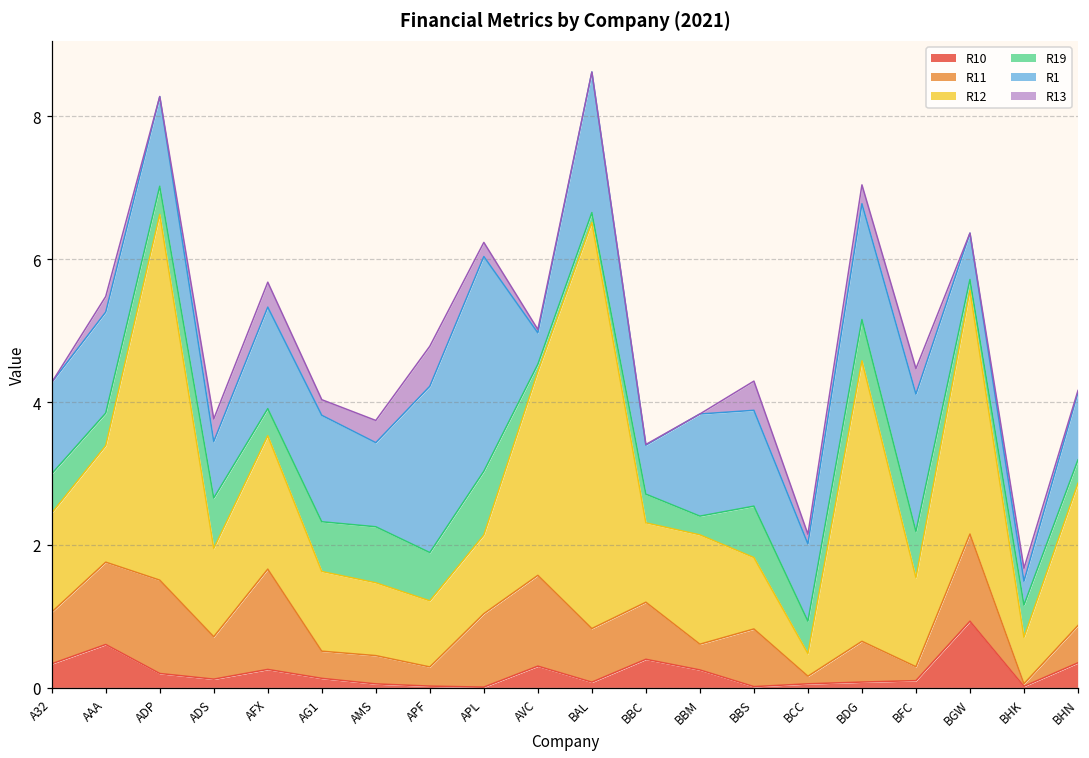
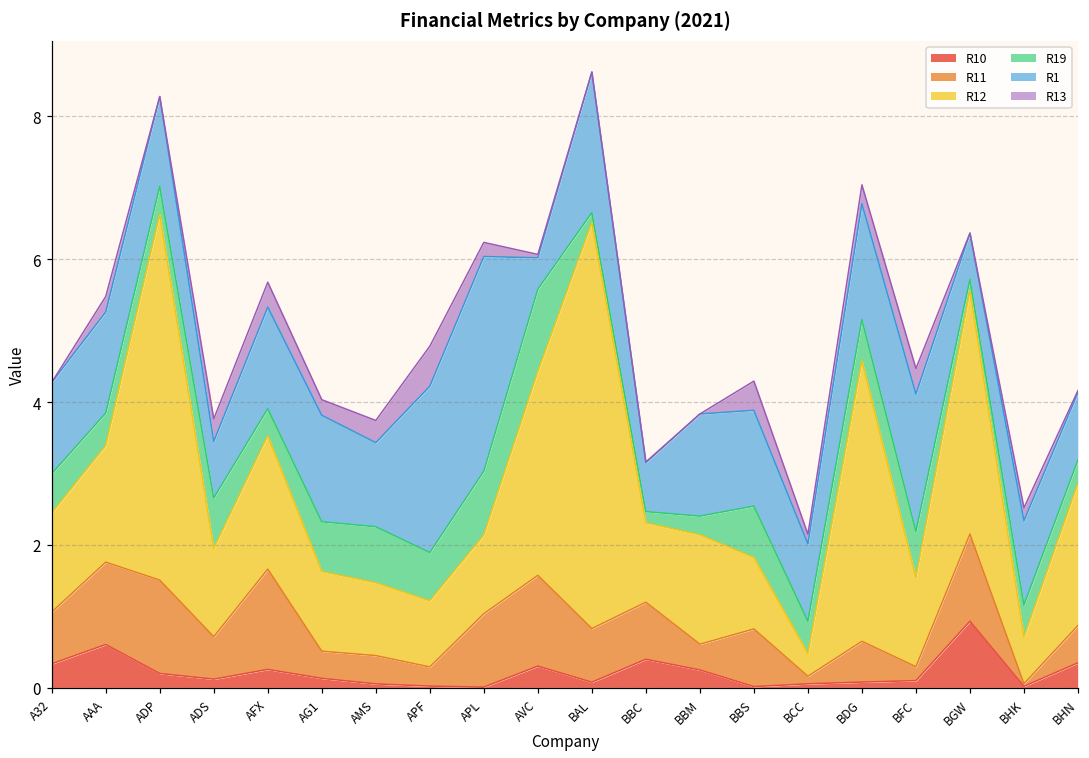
R19, AVC: 0.1 -> 1.2
R19, BBC: 0.4 -> 0.2
R1, BHK: 0.3 -> 1.2
